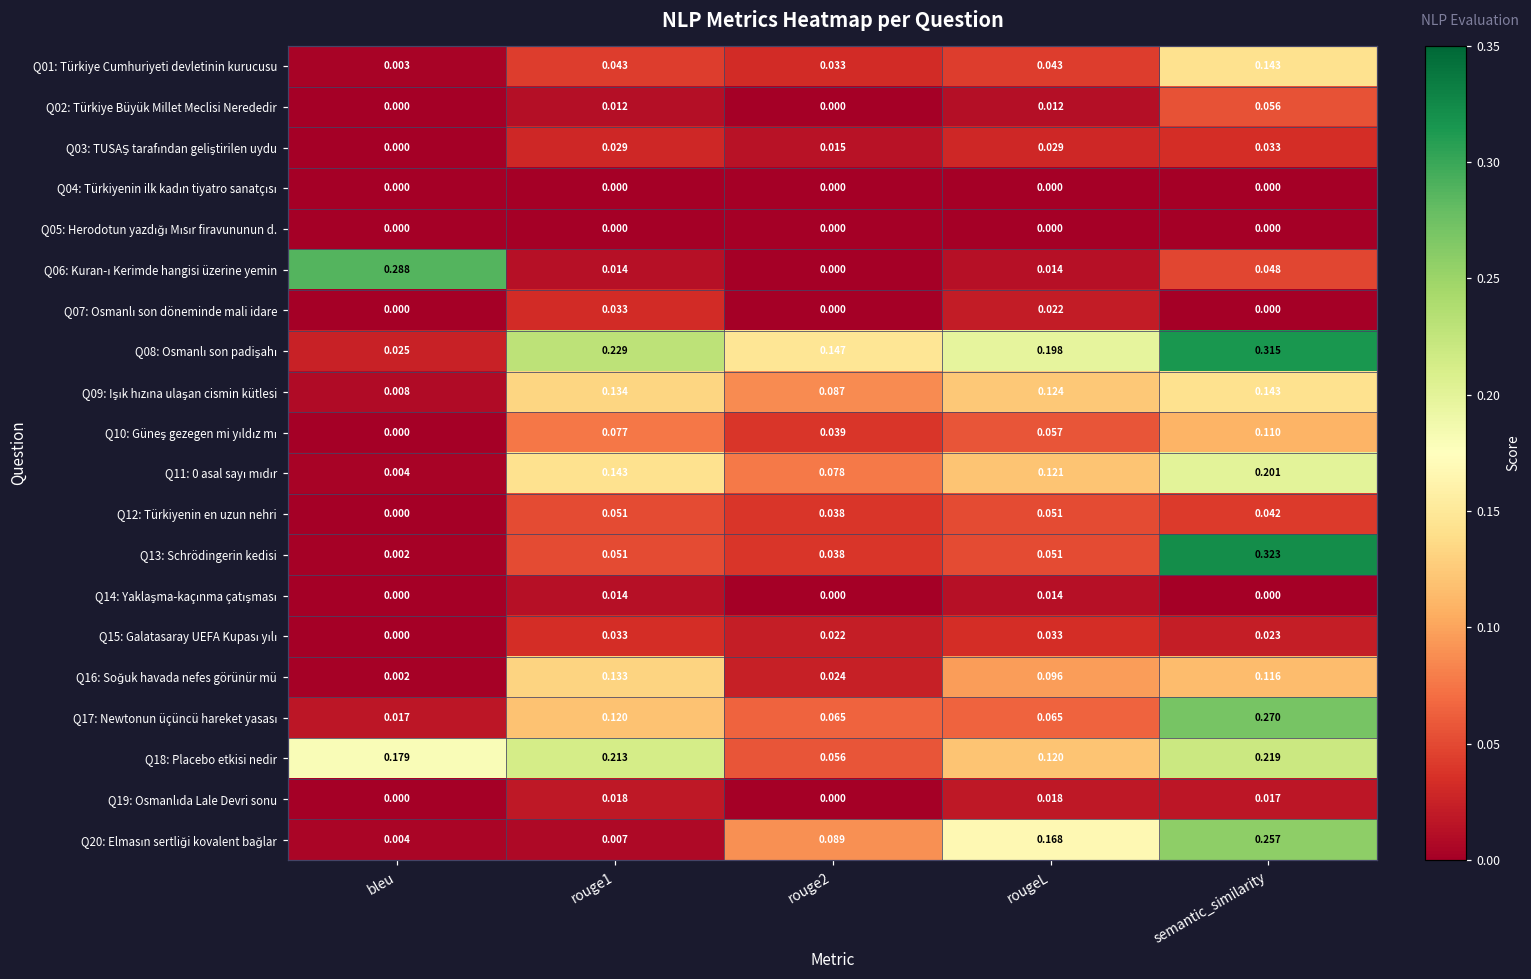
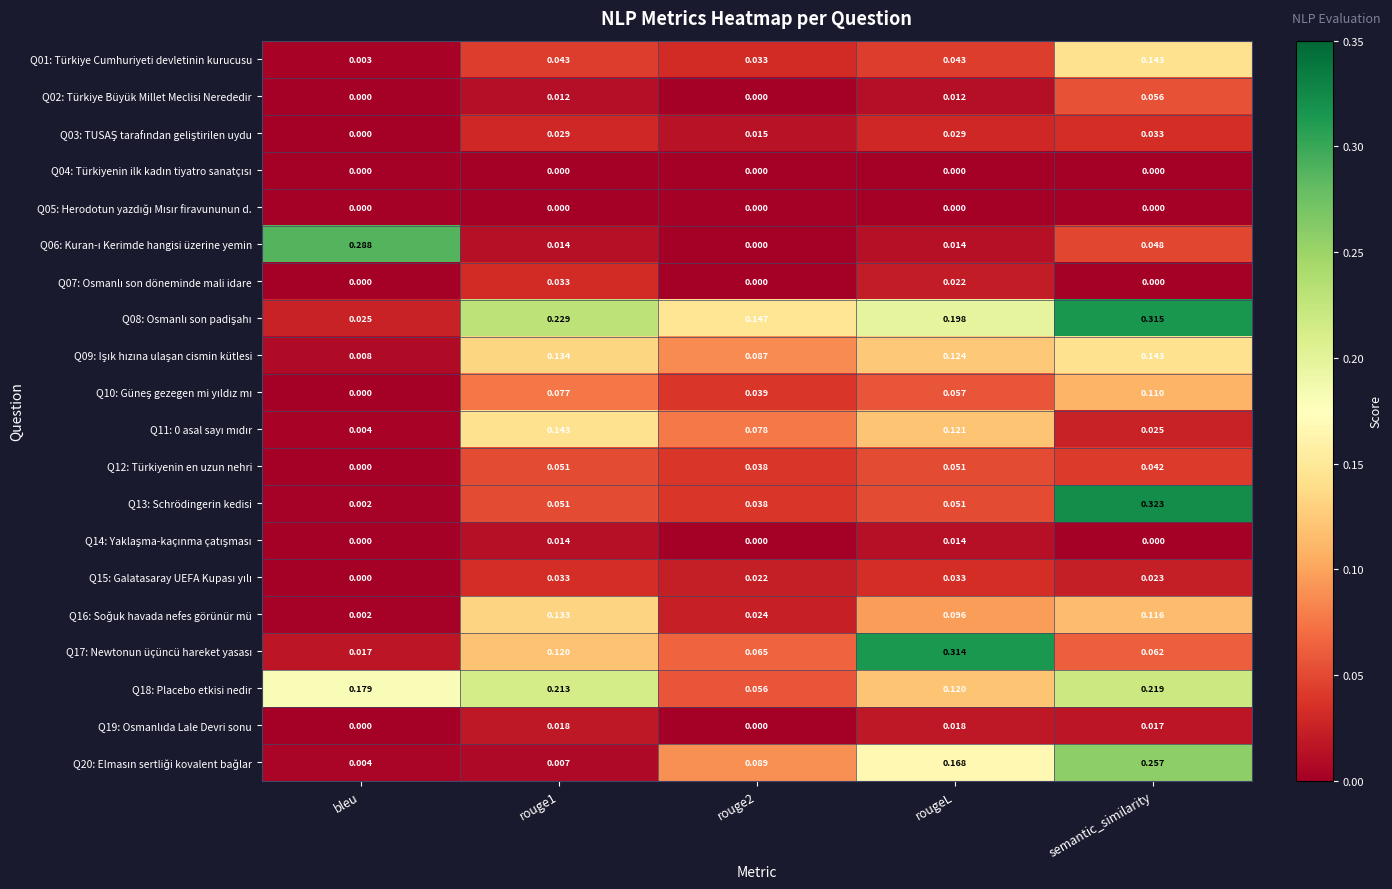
Q11: 0 asal sayı mıdır, semantic_similarity: 0.201 -> 0.025
Q17: Newtonun üçüncü hareket yasası, rougeL: 0.065 -> 0.314
Q17: Newtonun üçüncü hareket yasası, semantic_similarity: 0.270 -> 0.062
